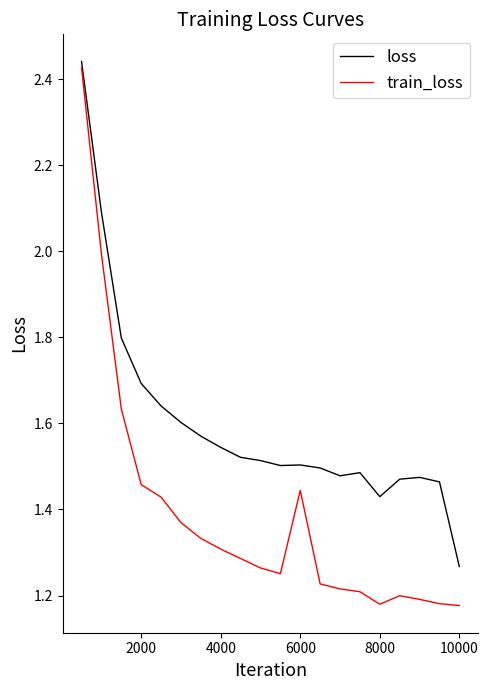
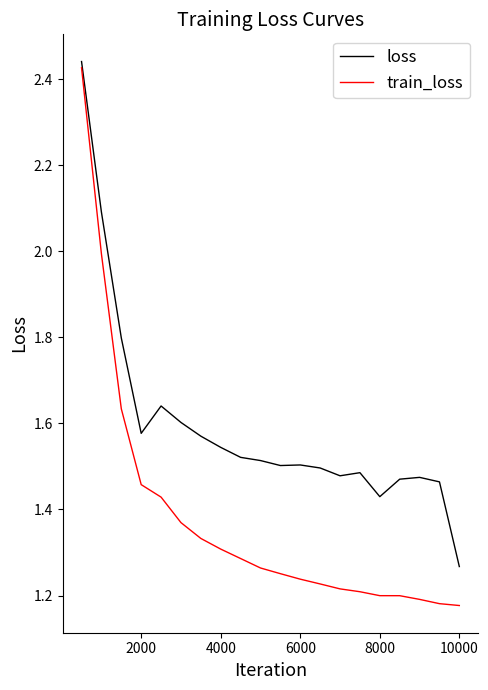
loss, 2000: 1.69 -> 1.58
train_loss, 6000: 1.44 -> 1.24
train_loss, 8000: 1.18 -> 1.20
